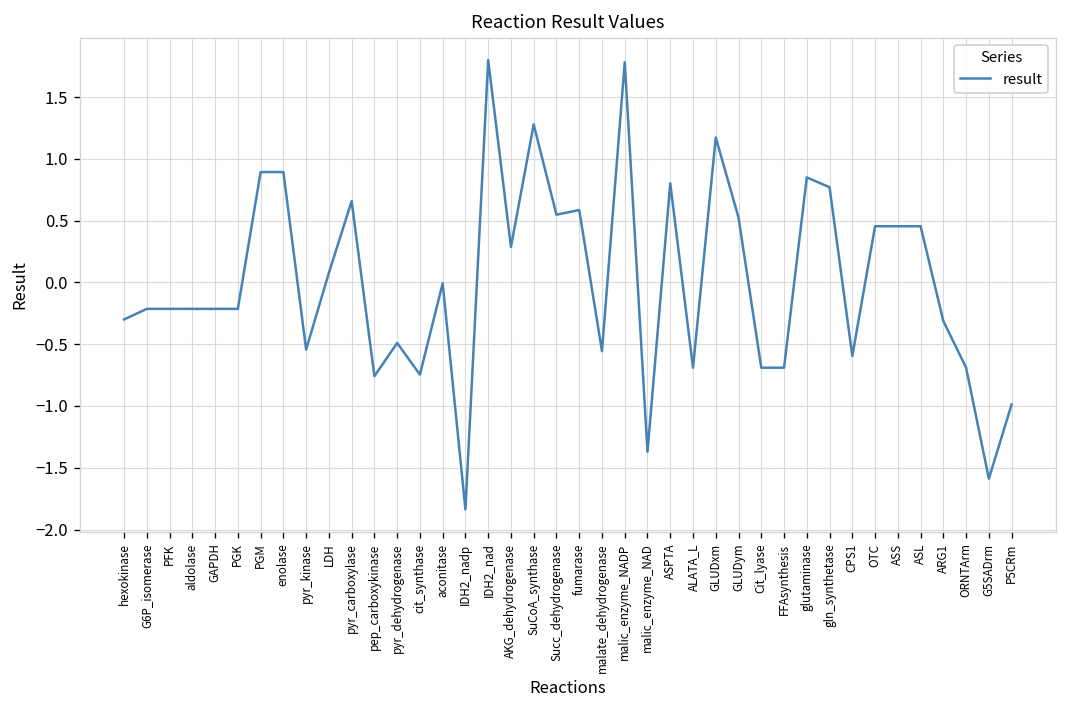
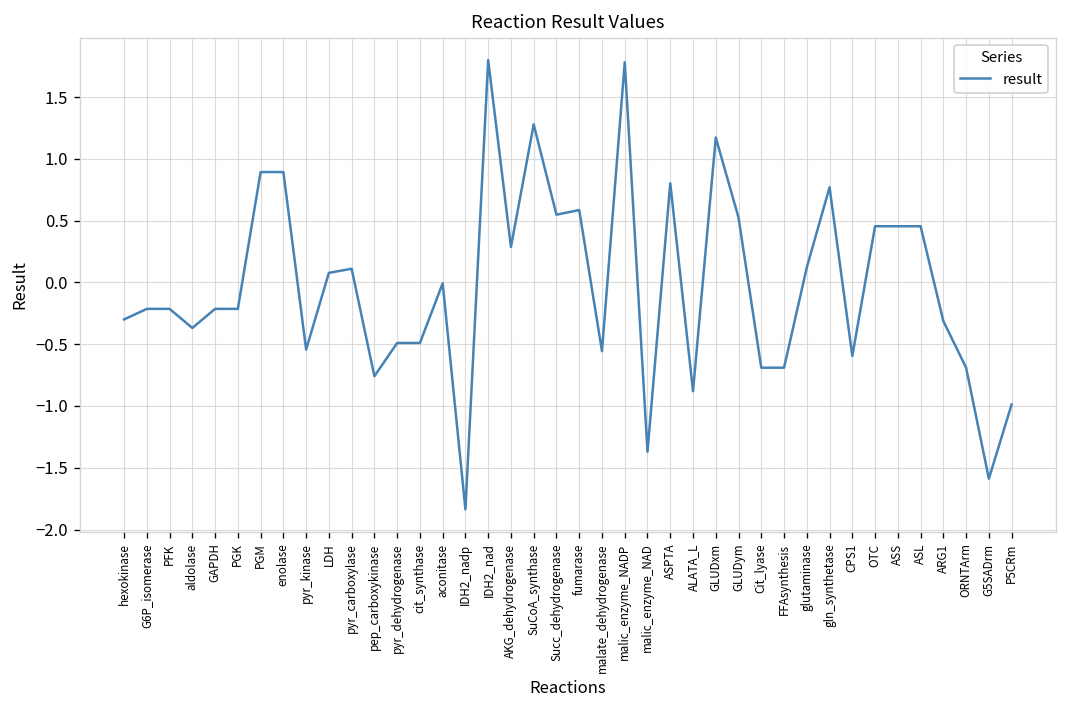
aldolase: -0.21 -> -0.37
pyr_carboxylase: 0.66 -> 0.11
cit_synthase: -0.75 -> -0.49
ALATA_L: -0.69 -> -0.88
glutaminase: 0.85 -> 0.12
